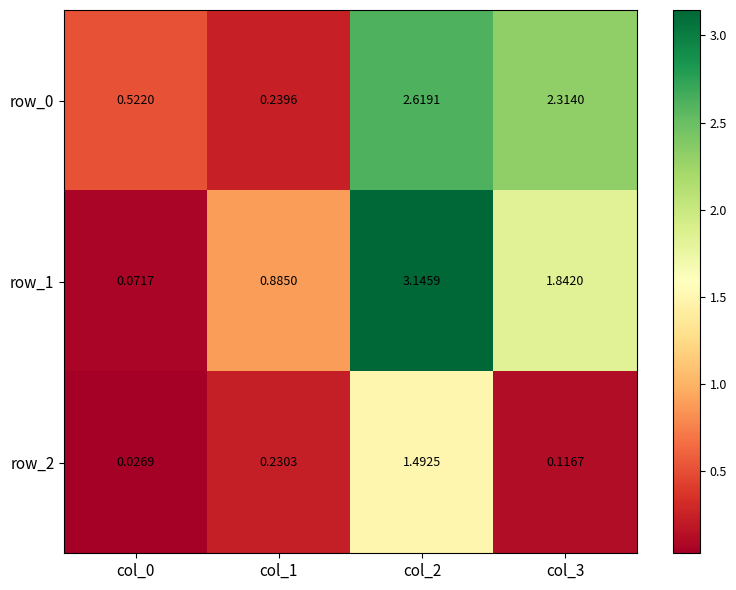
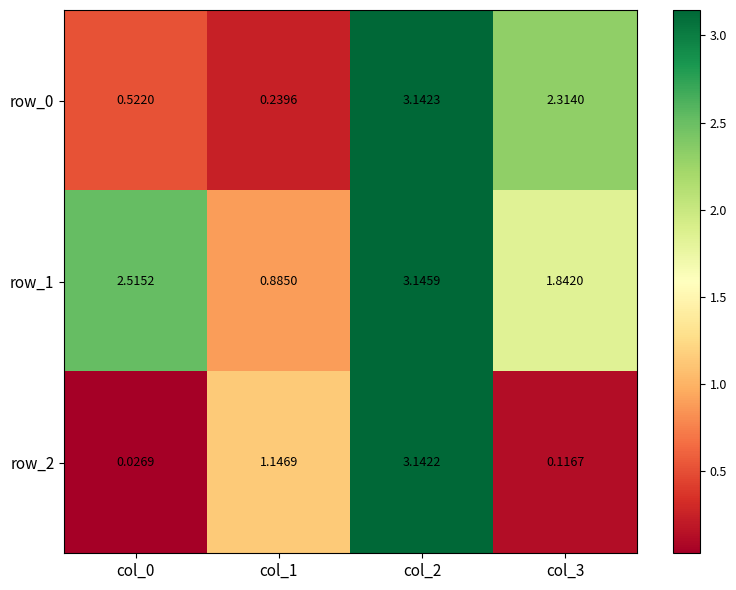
row_0, col_2: 2.6191 -> 3.1423
row_1, col_0: 0.0717 -> 2.5152
row_2, col_1: 0.2303 -> 1.1469
row_2, col_2: 1.4925 -> 3.1422
